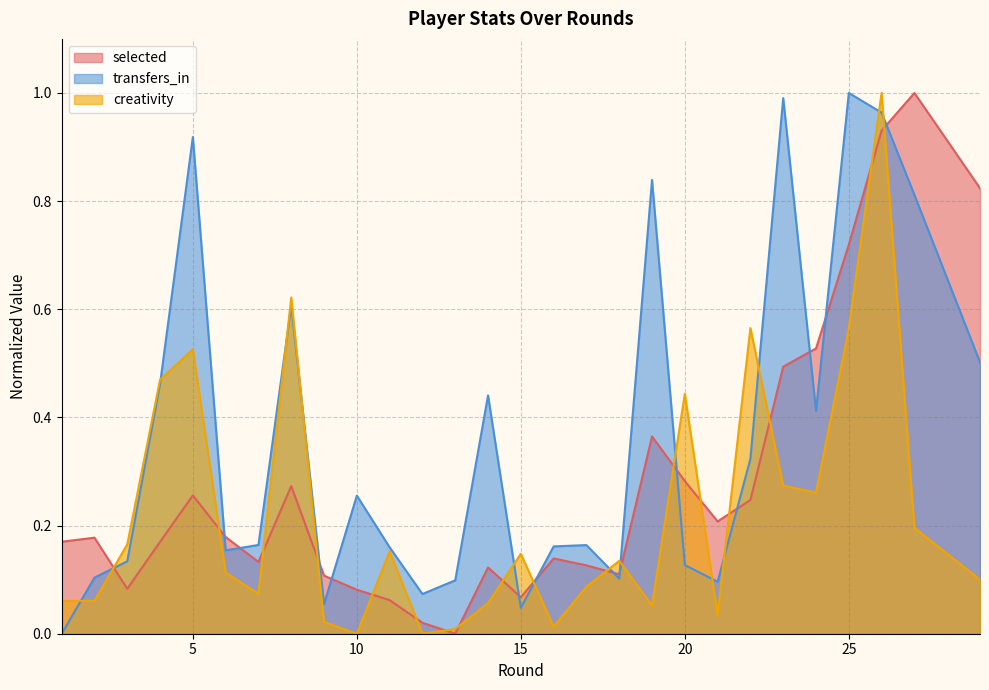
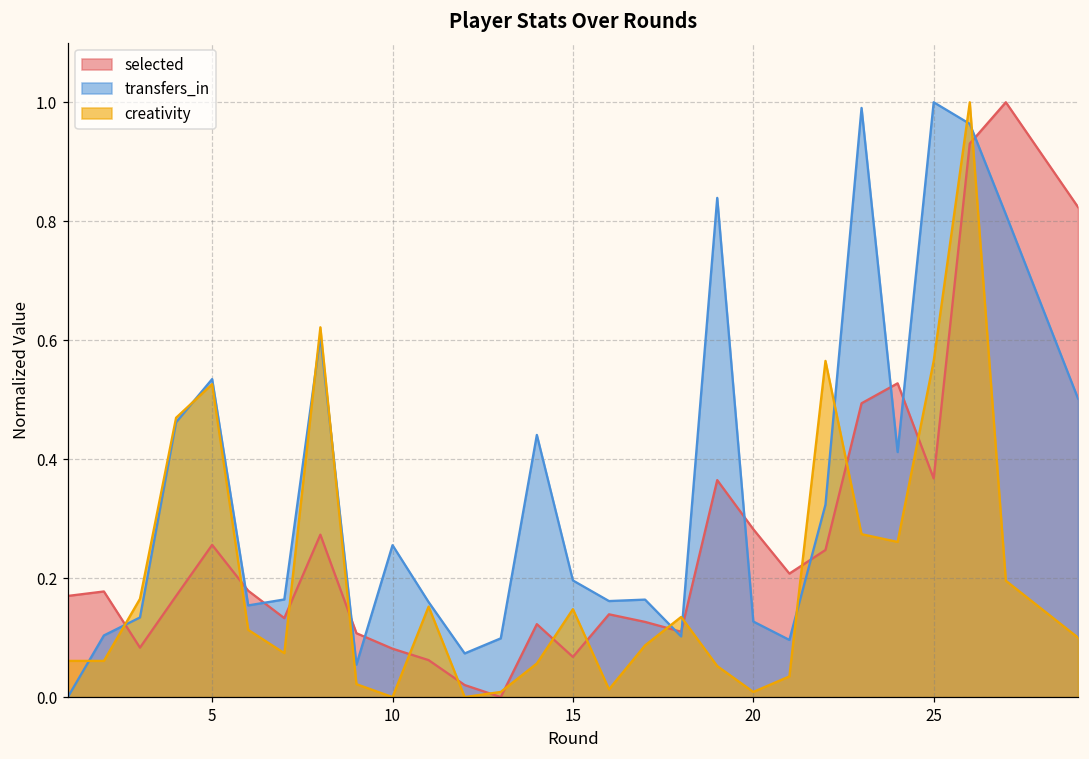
transfers_in, 5: 0.92 -> 0.53
transfers_in, 15: 0.05 -> 0.20
creativity, 20: 0.44 -> 0.01
selected, 25: 0.72 -> 0.37
